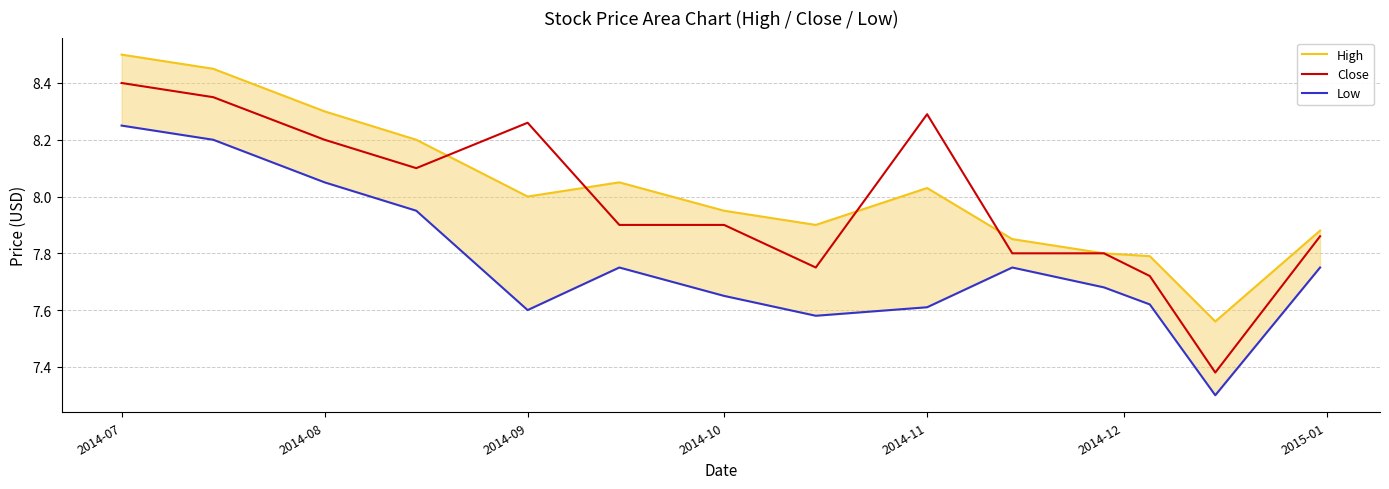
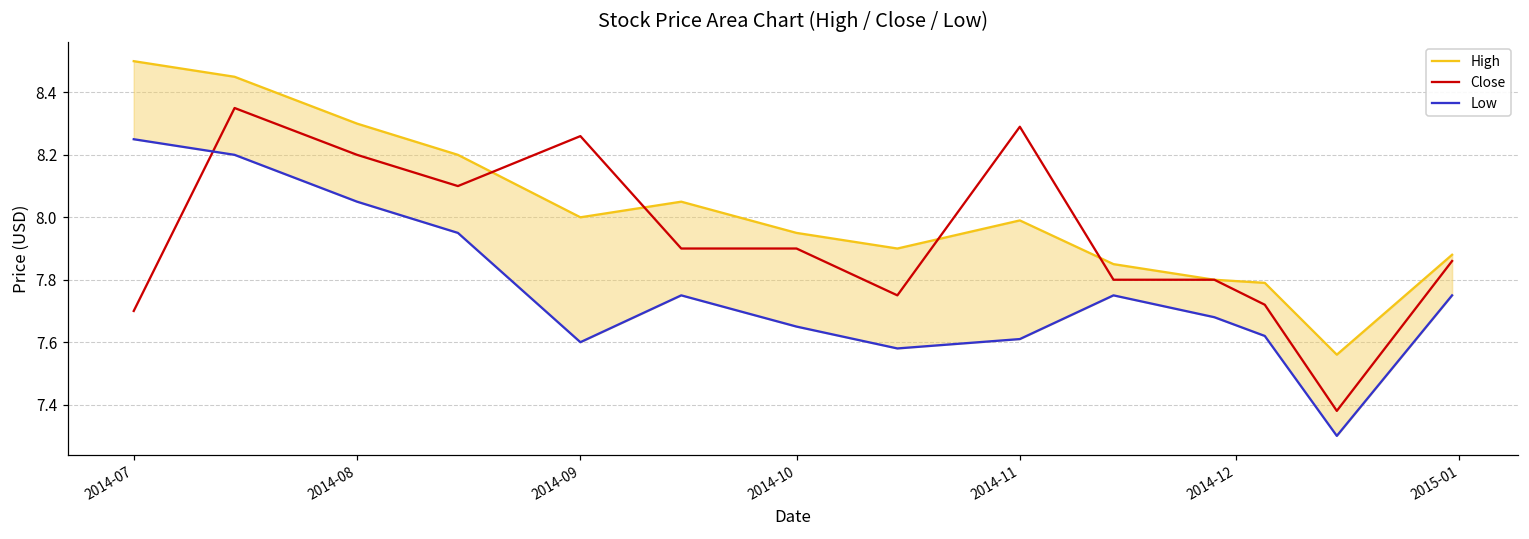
Close, 2014-07: 8.4 -> 7.7
High, 2014-11: 8.03 -> 7.99
